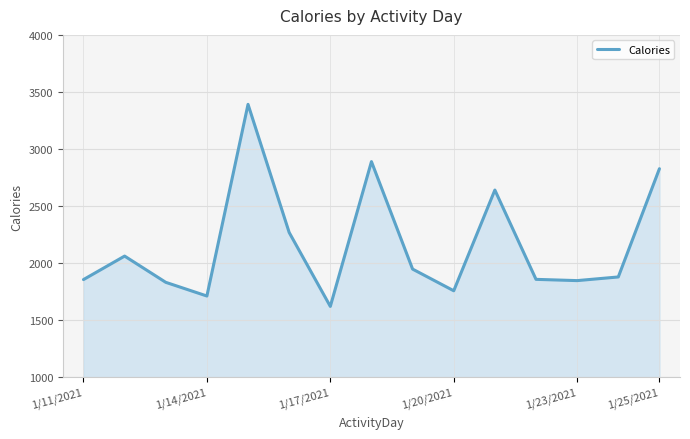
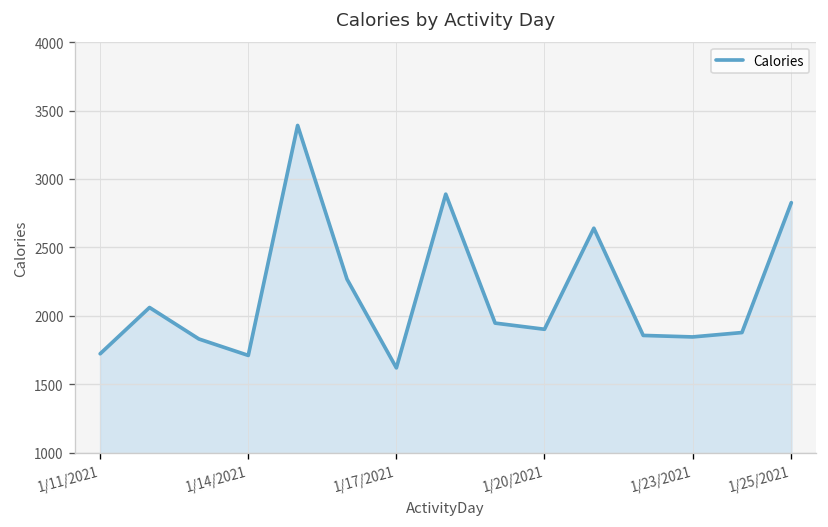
1/11/2021: 1860 -> 1720
1/20/2021: 1760 -> 1900
